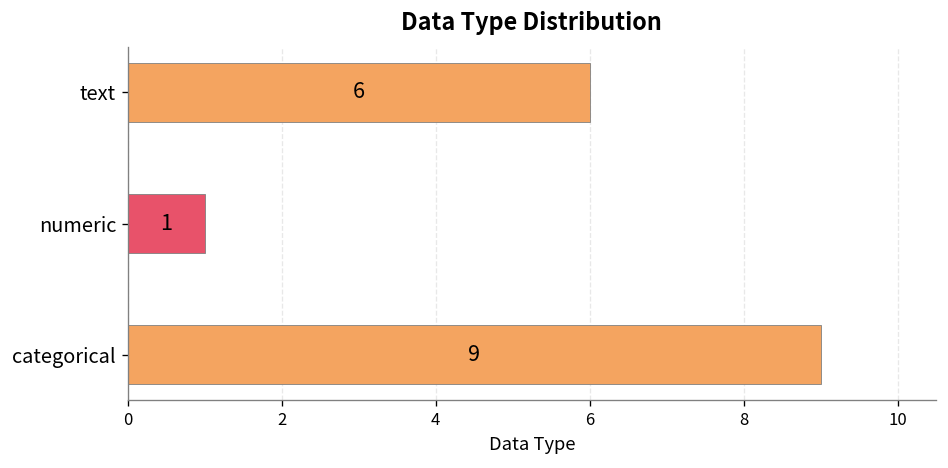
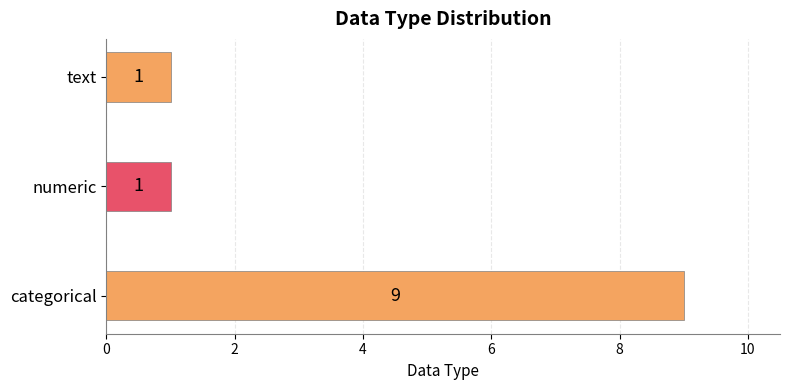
text: 6 -> 1
